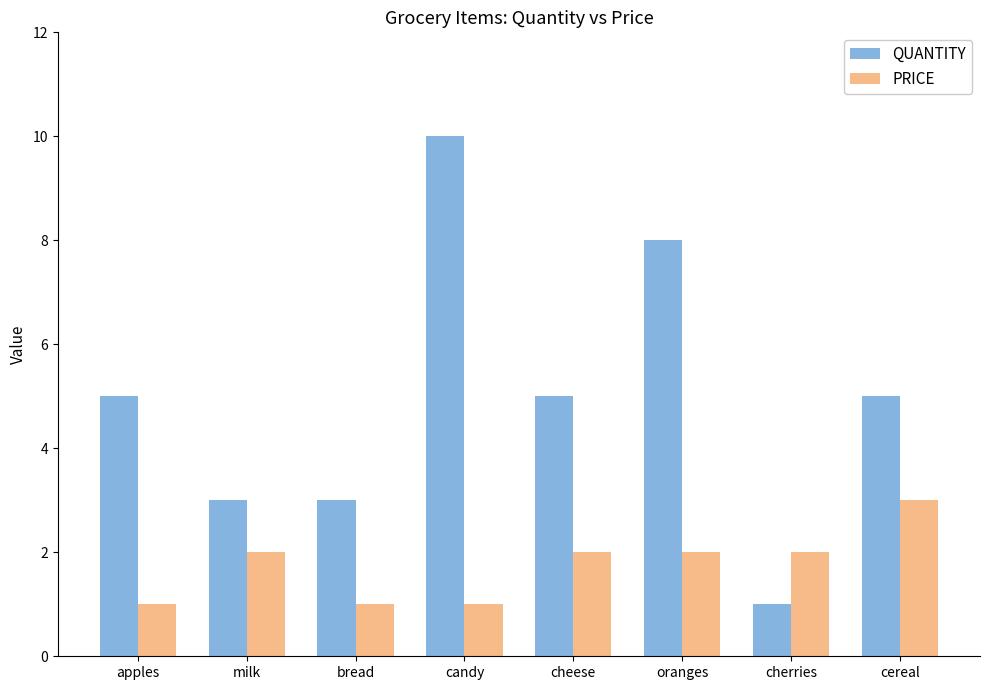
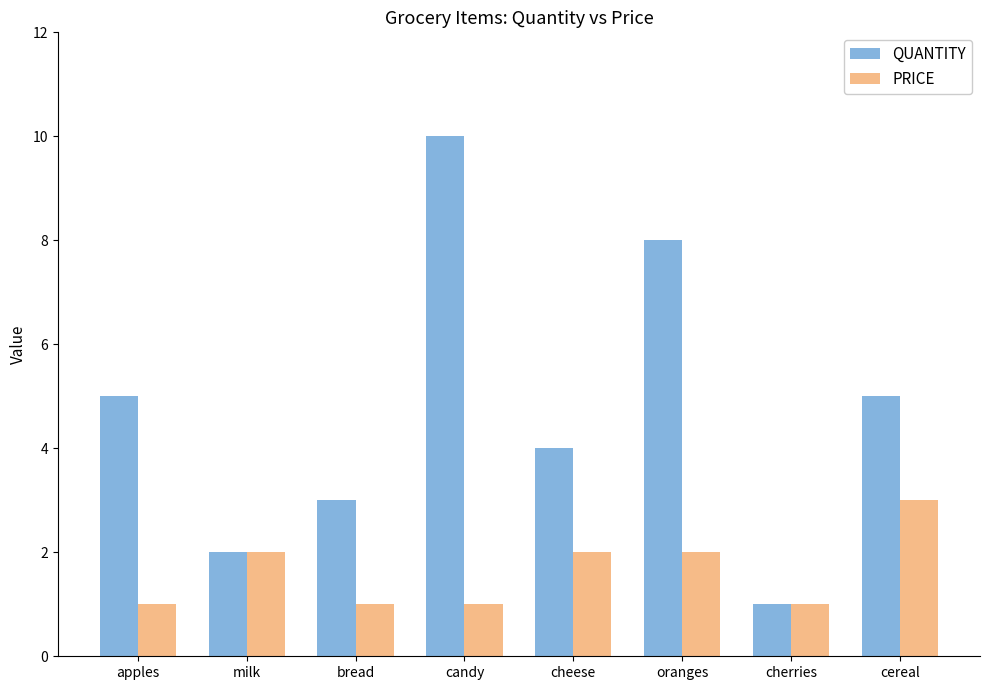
QUANTITY, milk: 3 -> 2
QUANTITY, cheese: 5 -> 4
PRICE, cherries: 2 -> 1
